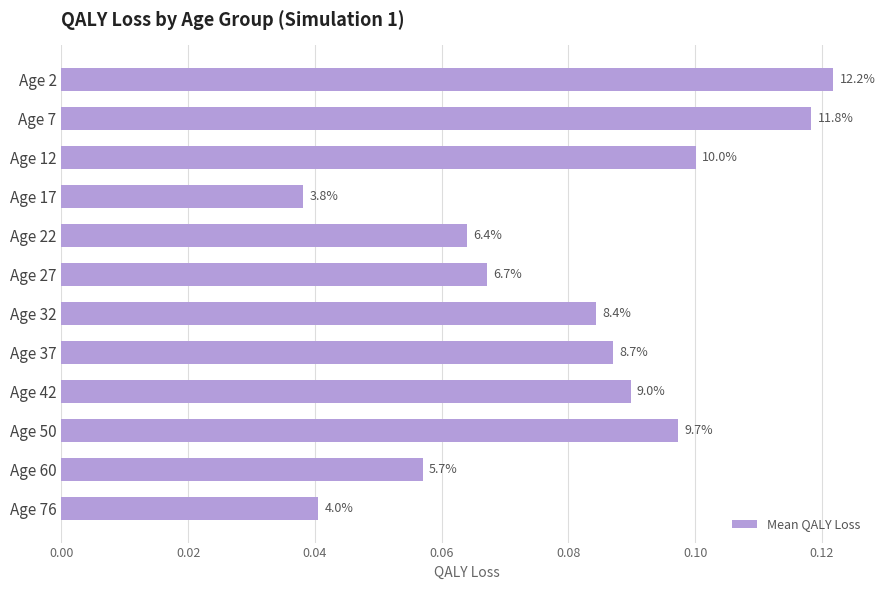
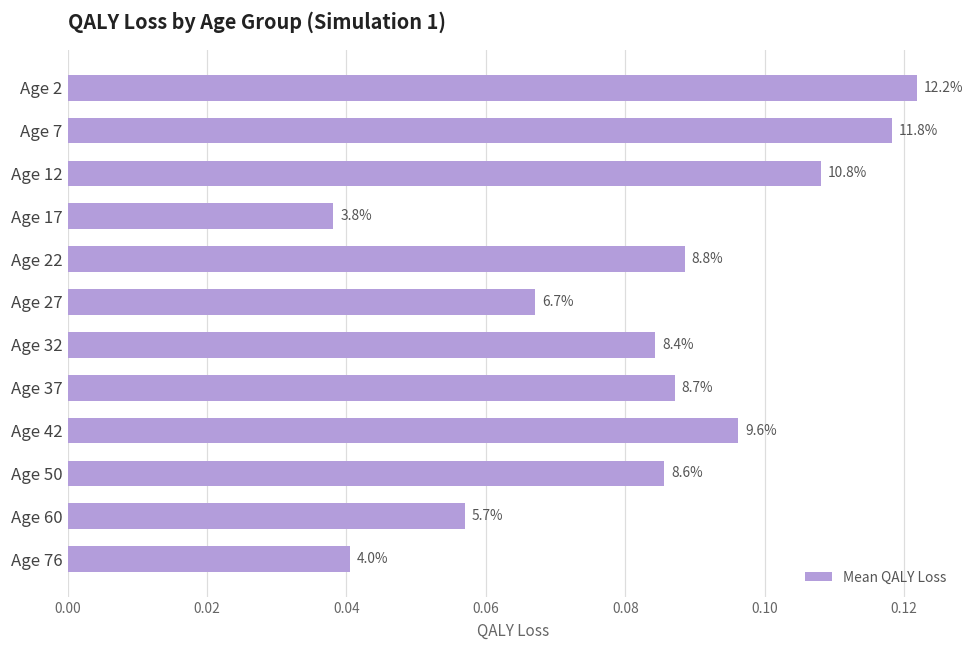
Age 12: 10.0% -> 10.8%
Age 22: 6.4% -> 8.8%
Age 42: 9.0% -> 9.6%
Age 50: 9.7% -> 8.6%
